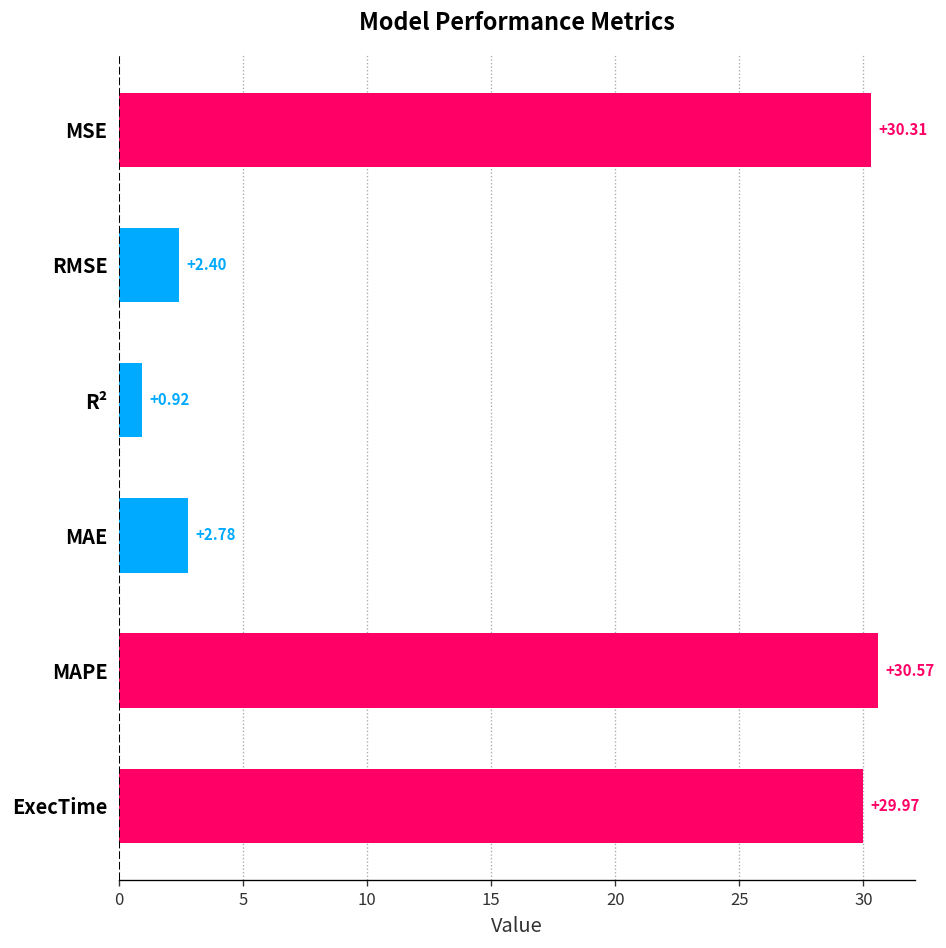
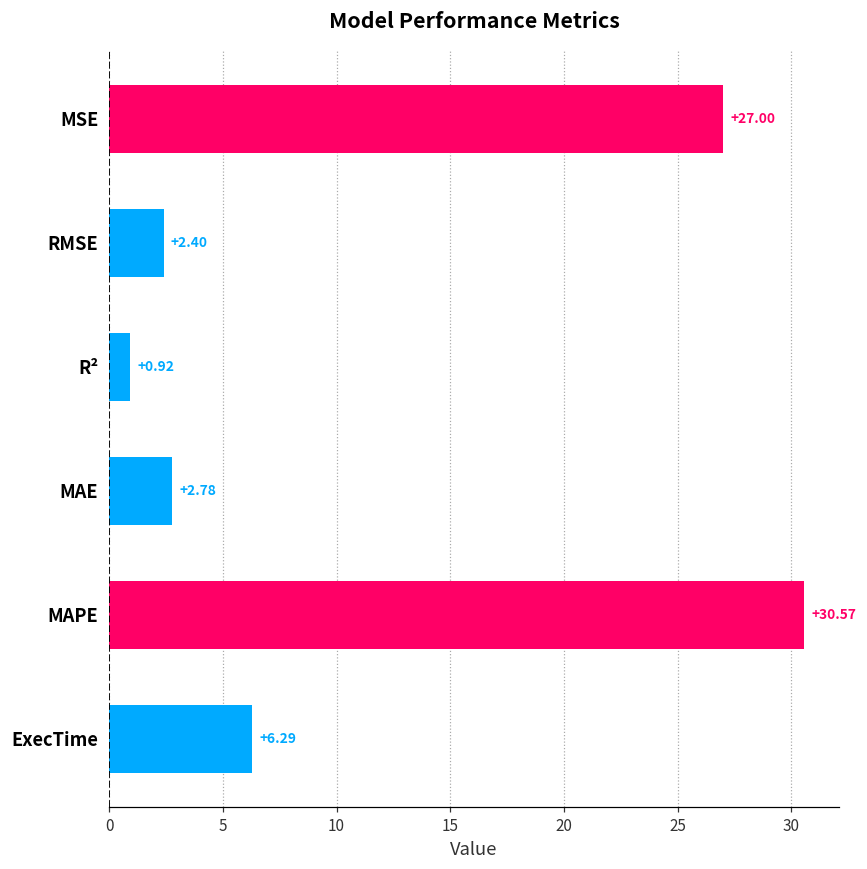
MSE: +30.31 -> +27.00
ExecTime: +29.97 -> +6.29
